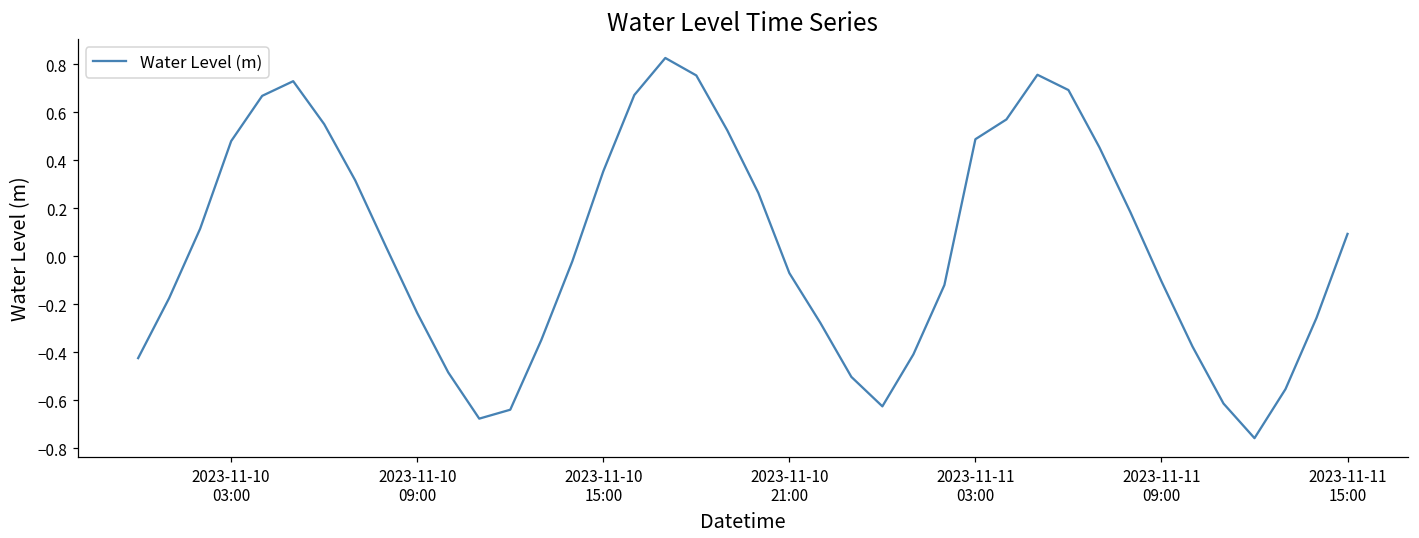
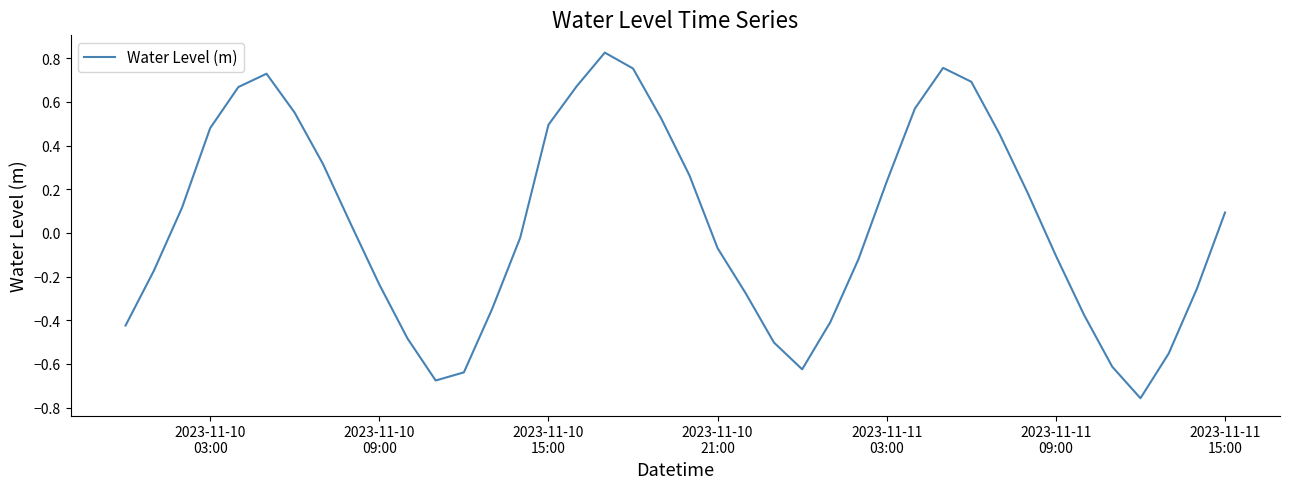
2023-11-10 15:00: 0.35 -> 0.50
2023-11-11 03:00: 0.49 -> 0.24
